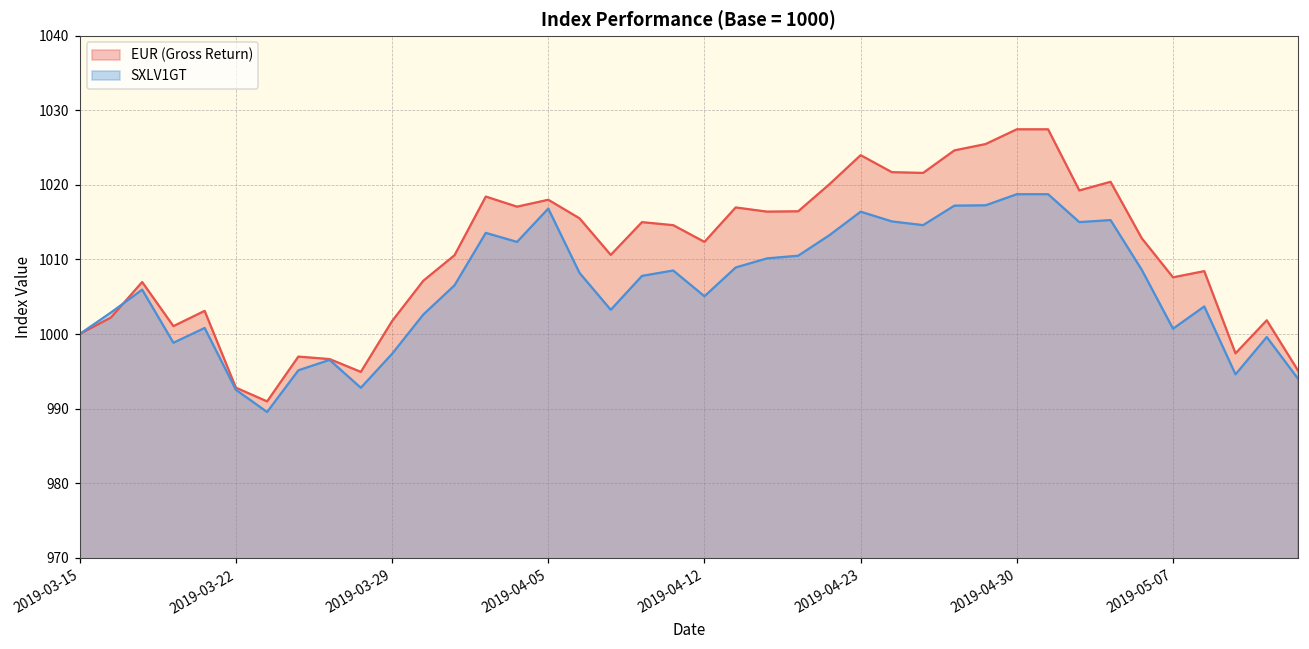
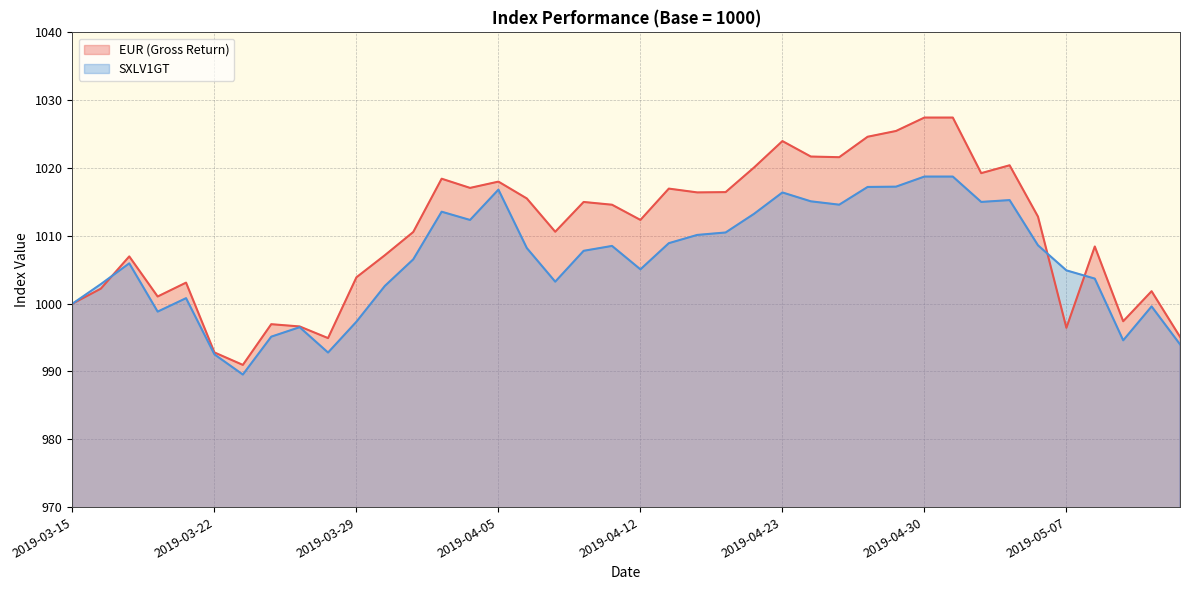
EUR (Gross Return), 2019-03-29: 1002 -> 1004
EUR (Gross Return), 2019-05-07: 1008 -> 996
SXLV1GT, 2019-05-07: 1001 -> 1005
